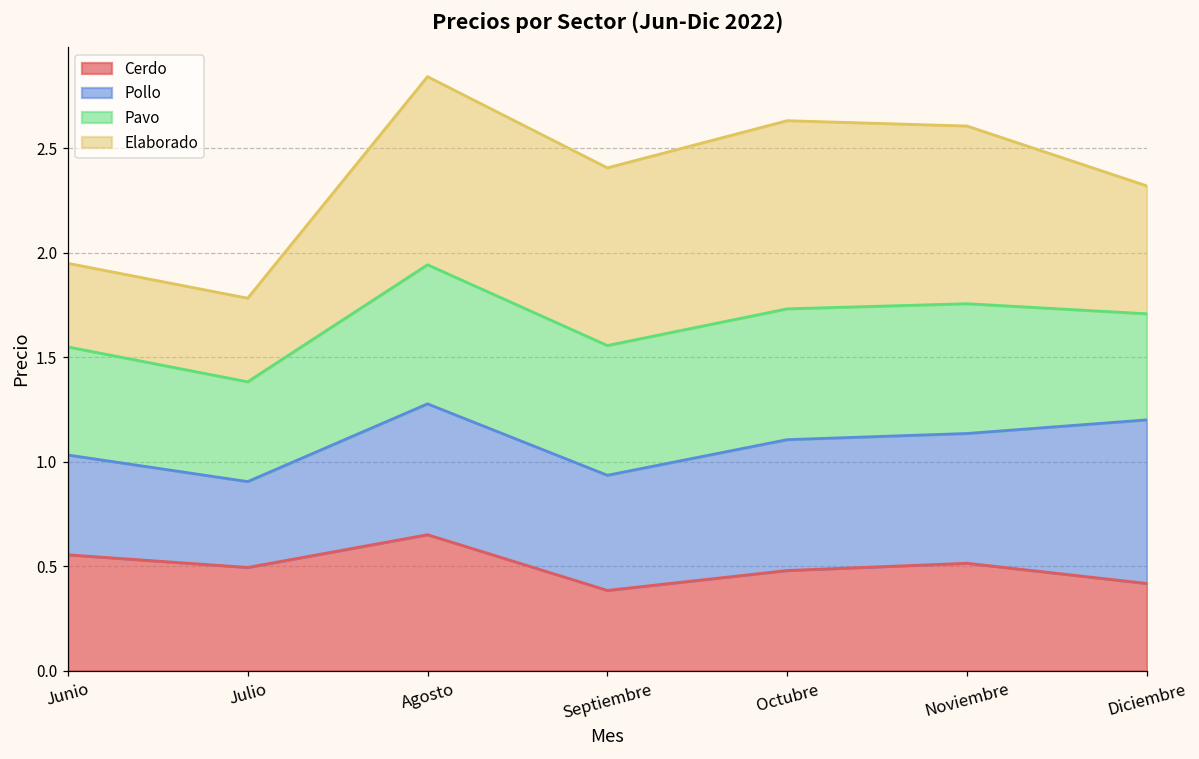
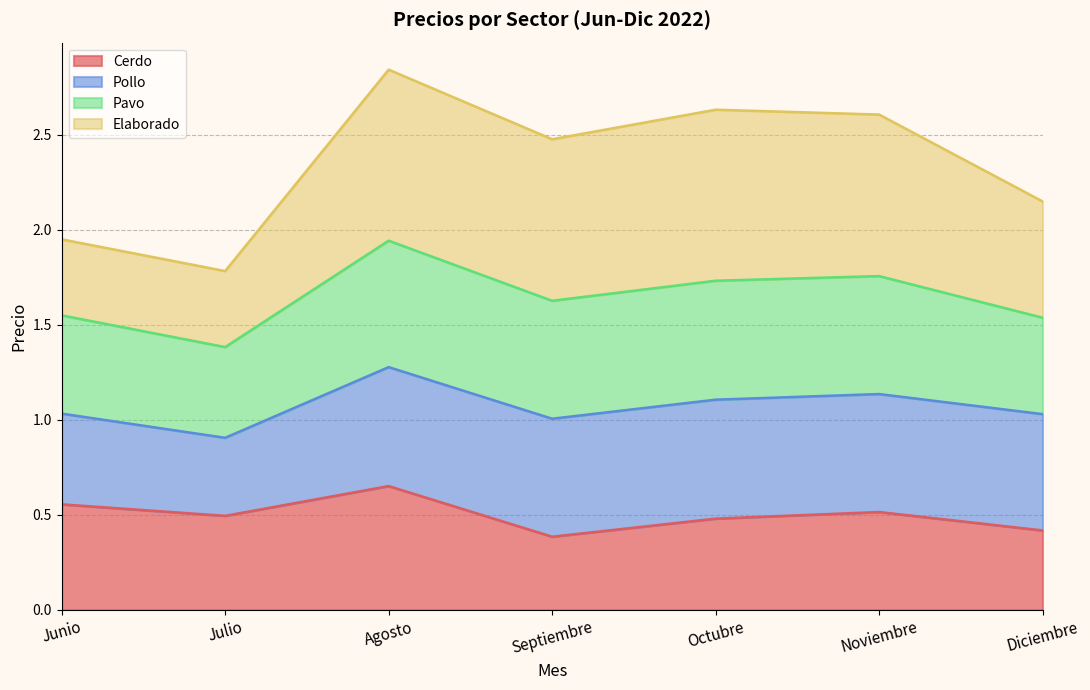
Pollo, Septiembre: 0.55 -> 0.62
Pollo, Diciembre: 0.78 -> 0.61
